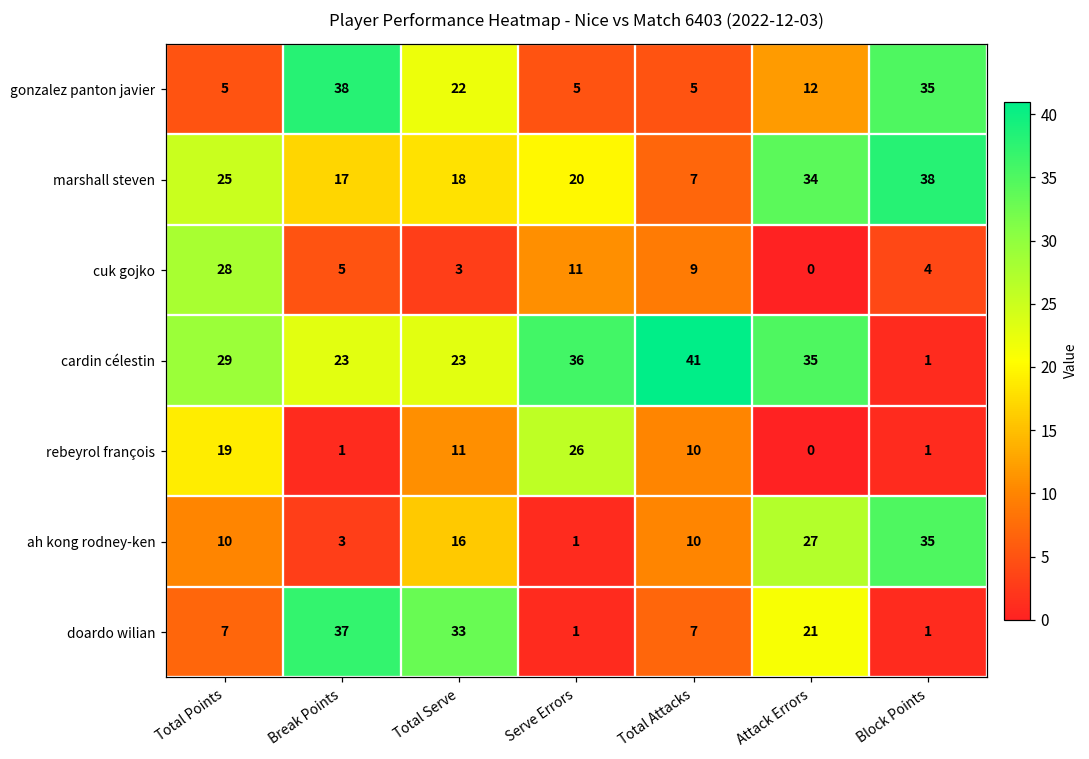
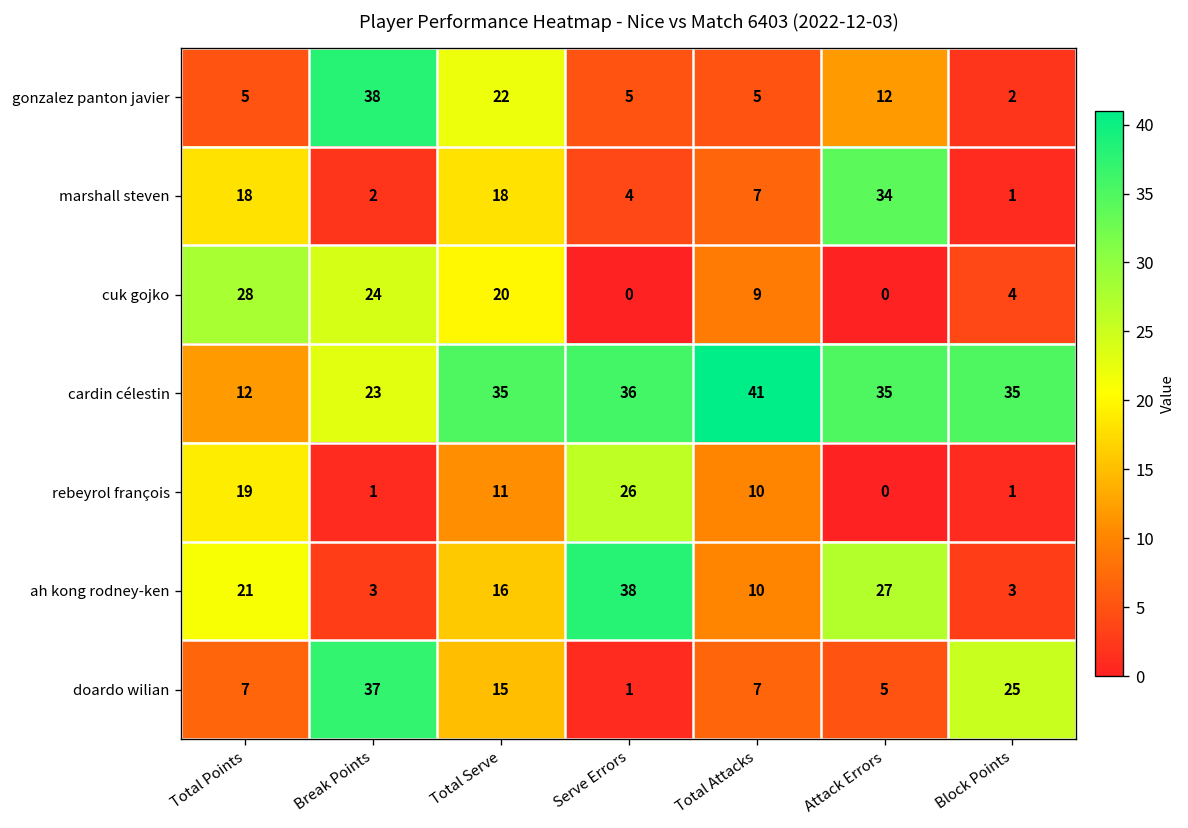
gonzalez panton javier, Block Points: 35 -> 2
marshall steven, Total Points: 25 -> 18
marshall steven, Break Points: 17 -> 2
marshall steven, Serve Errors: 20 -> 4
marshall steven, Block Points: 38 -> 1
cuk gojko, Break Points: 5 -> 24
cuk gojko, Total Serve: 3 -> 20
cuk gojko, Serve Errors: 11 -> 0
cardin célestin, Total Points: 29 -> 12
cardin célestin, Total Serve: 23 -> 35
cardin célestin, Block Points: 1 -> 35
ah kong rodney-ken, Total Points: 10 -> 21
ah kong rodney-ken, Serve Errors: 1 -> 38
ah kong rodney-ken, Block Points: 35 -> 3
doardo wilian, Total Serve: 33 -> 15
doardo wilian, Attack Errors: 21 -> 5
doardo wilian, Block Points: 1 -> 25
